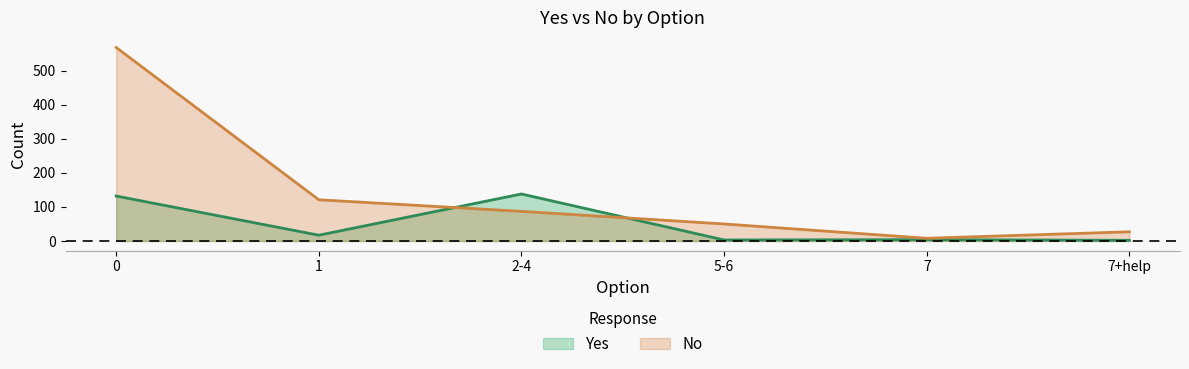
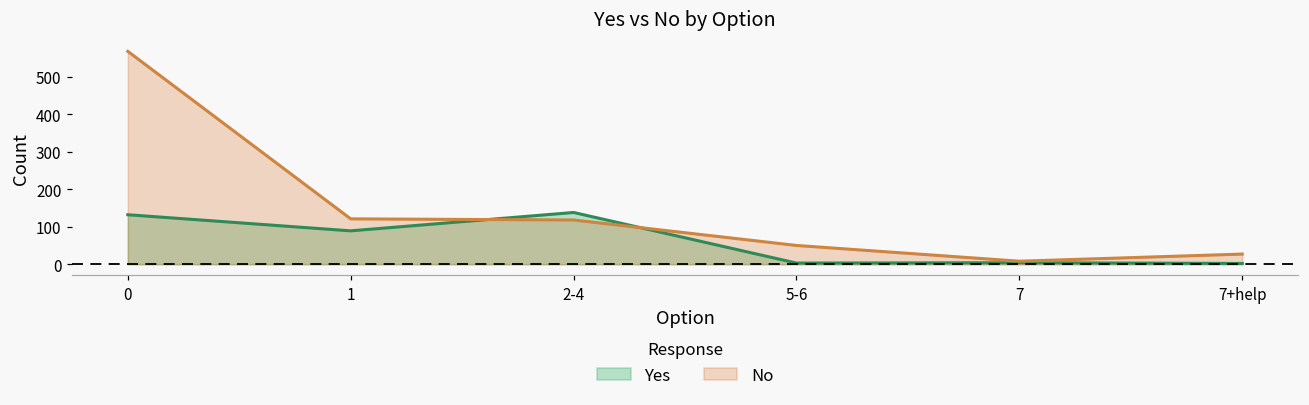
Yes, 1: 20 -> 90
No, 2-4: 90 -> 120
